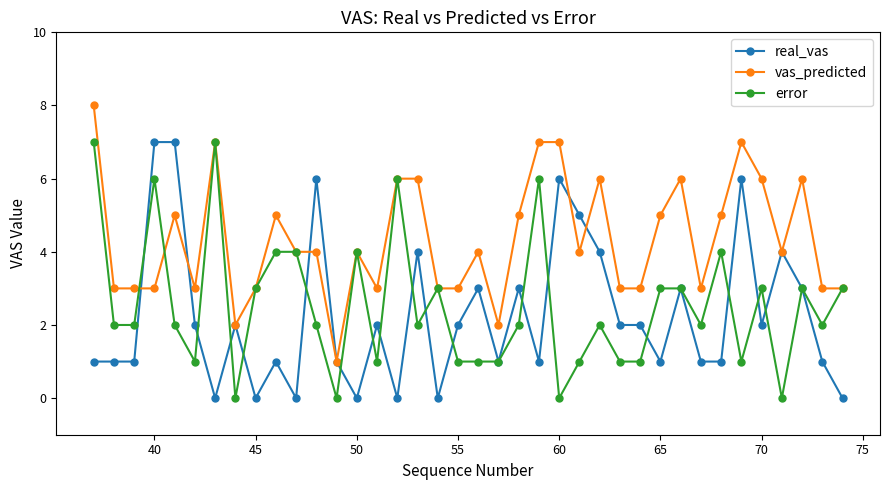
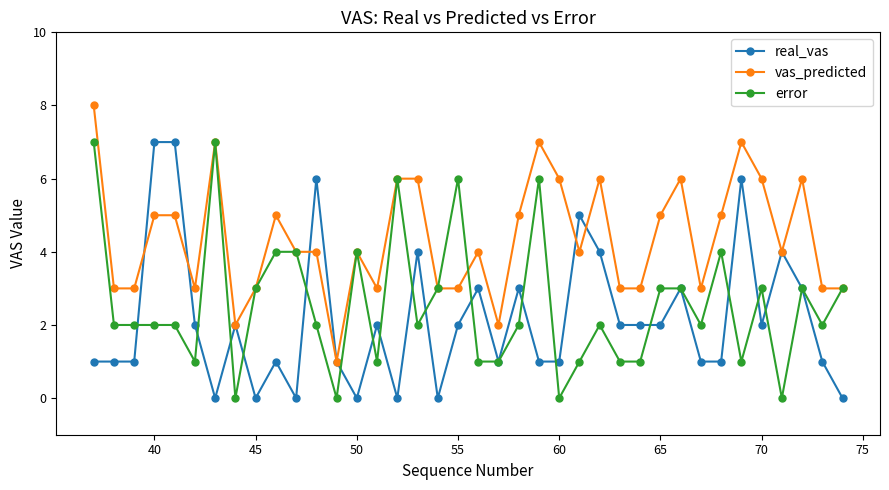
vas_predicted, 40: 3 -> 5
error, 40: 6 -> 2
error, 55: 1 -> 6
real_vas, 60: 6 -> 1
vas_predicted, 60: 7 -> 6
real_vas, 65: 1 -> 2
